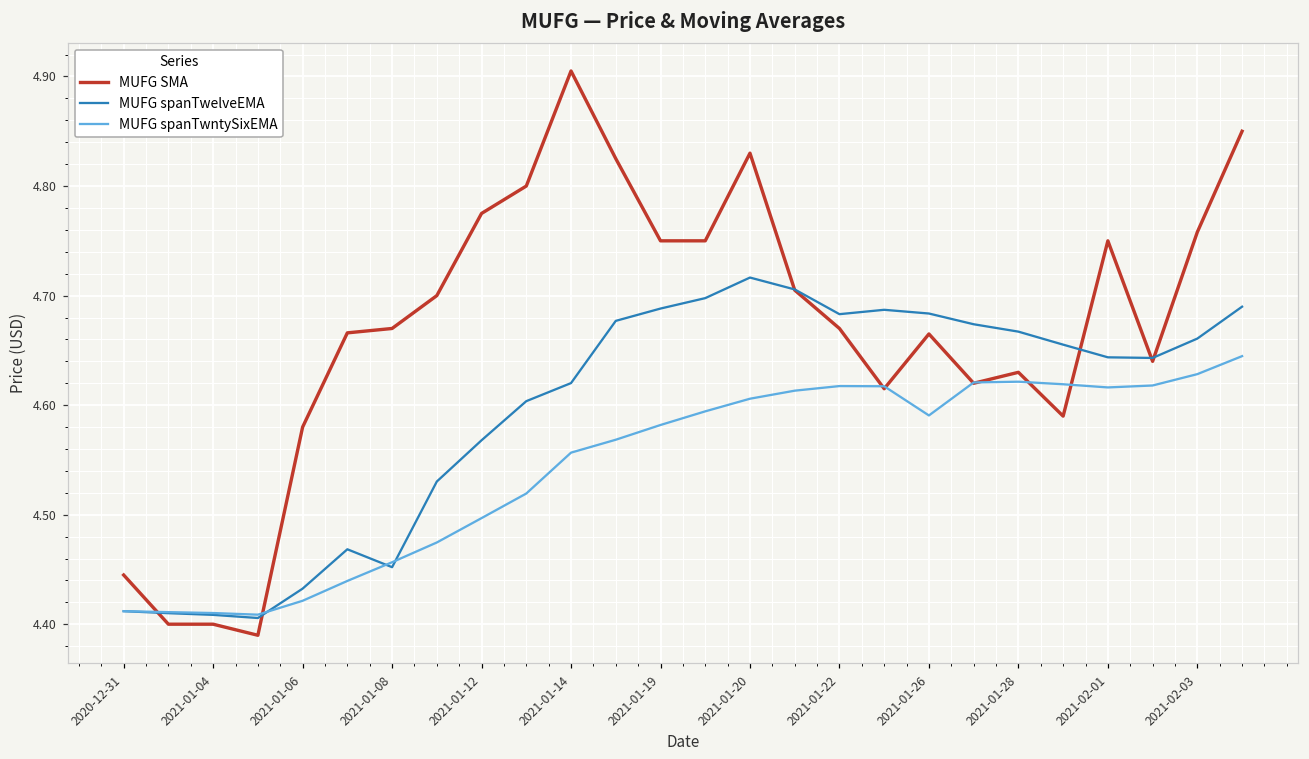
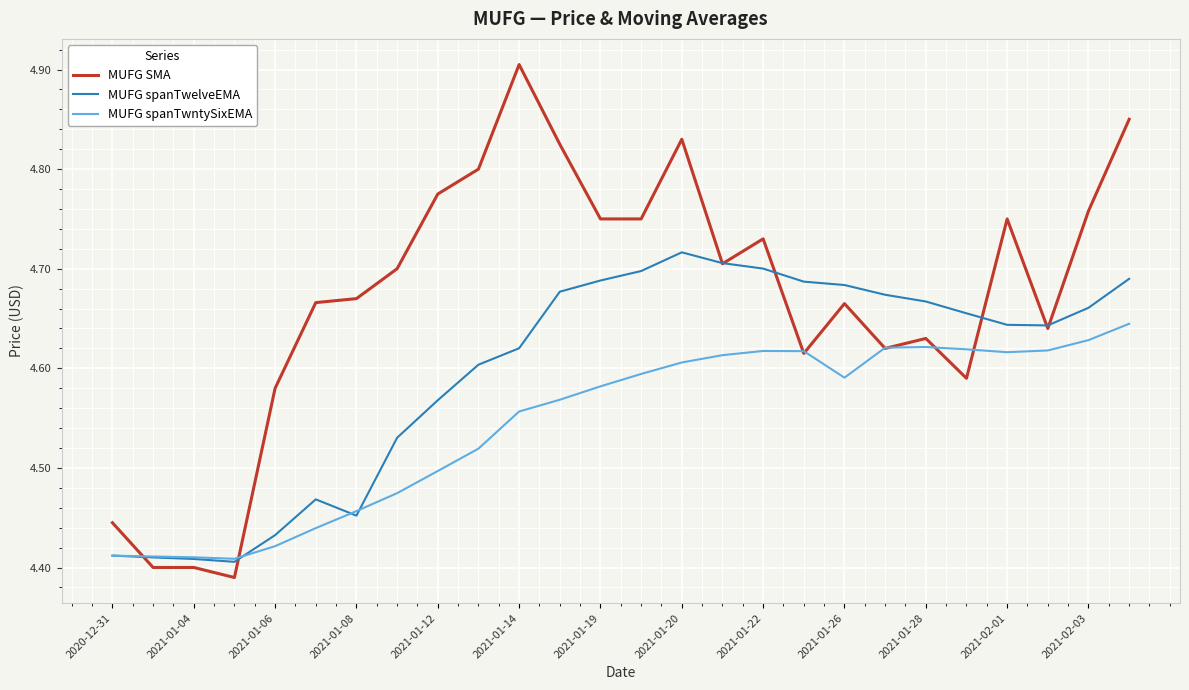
MUFG SMA, 2021-01-22: 4.67 -> 4.73
MUFG spanTwelveEMA, 2021-01-22: 4.68 -> 4.70
